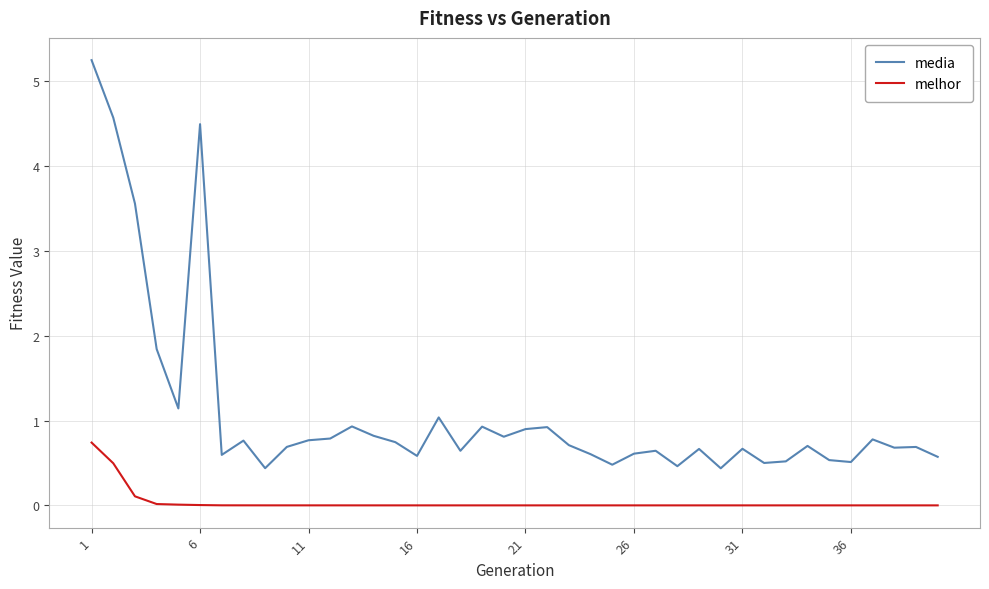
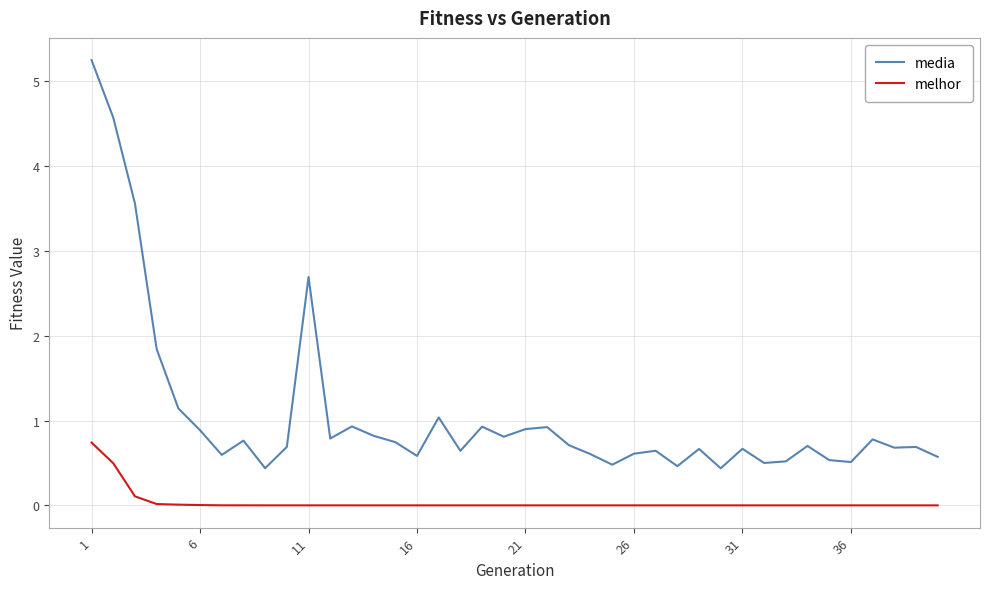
media, 6: 4.5 -> 0.9
media, 11: 0.8 -> 2.7
